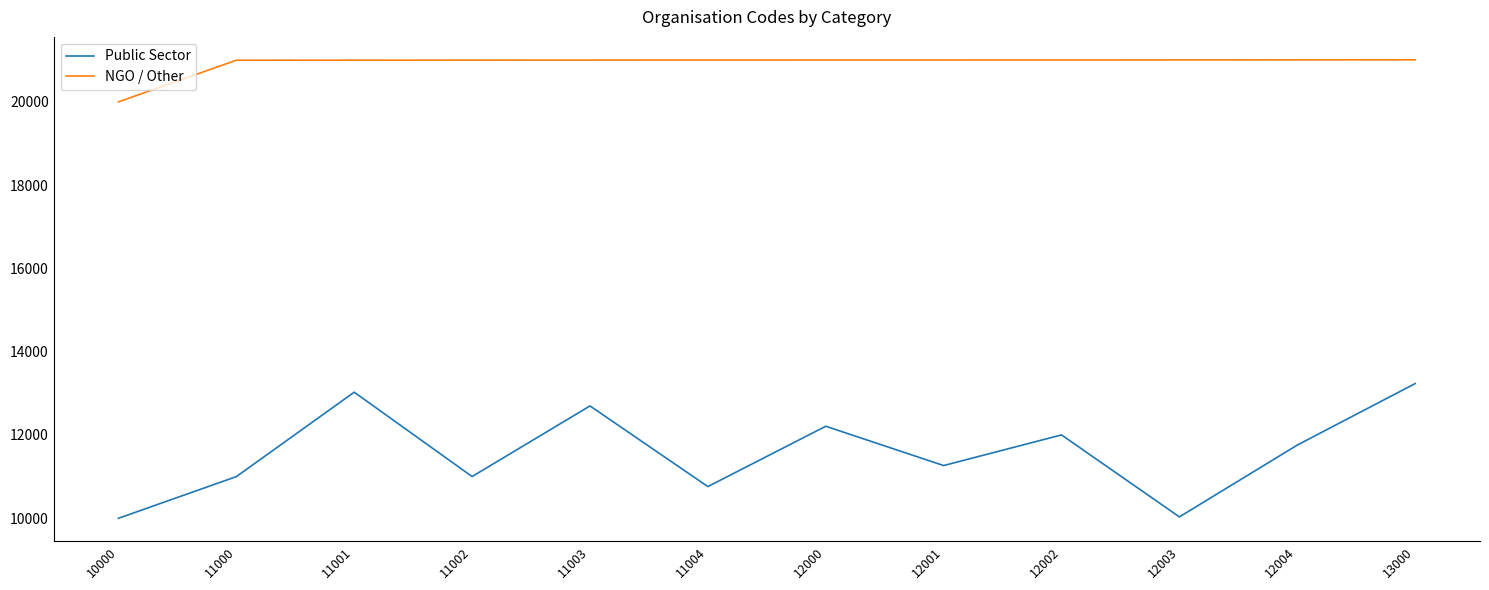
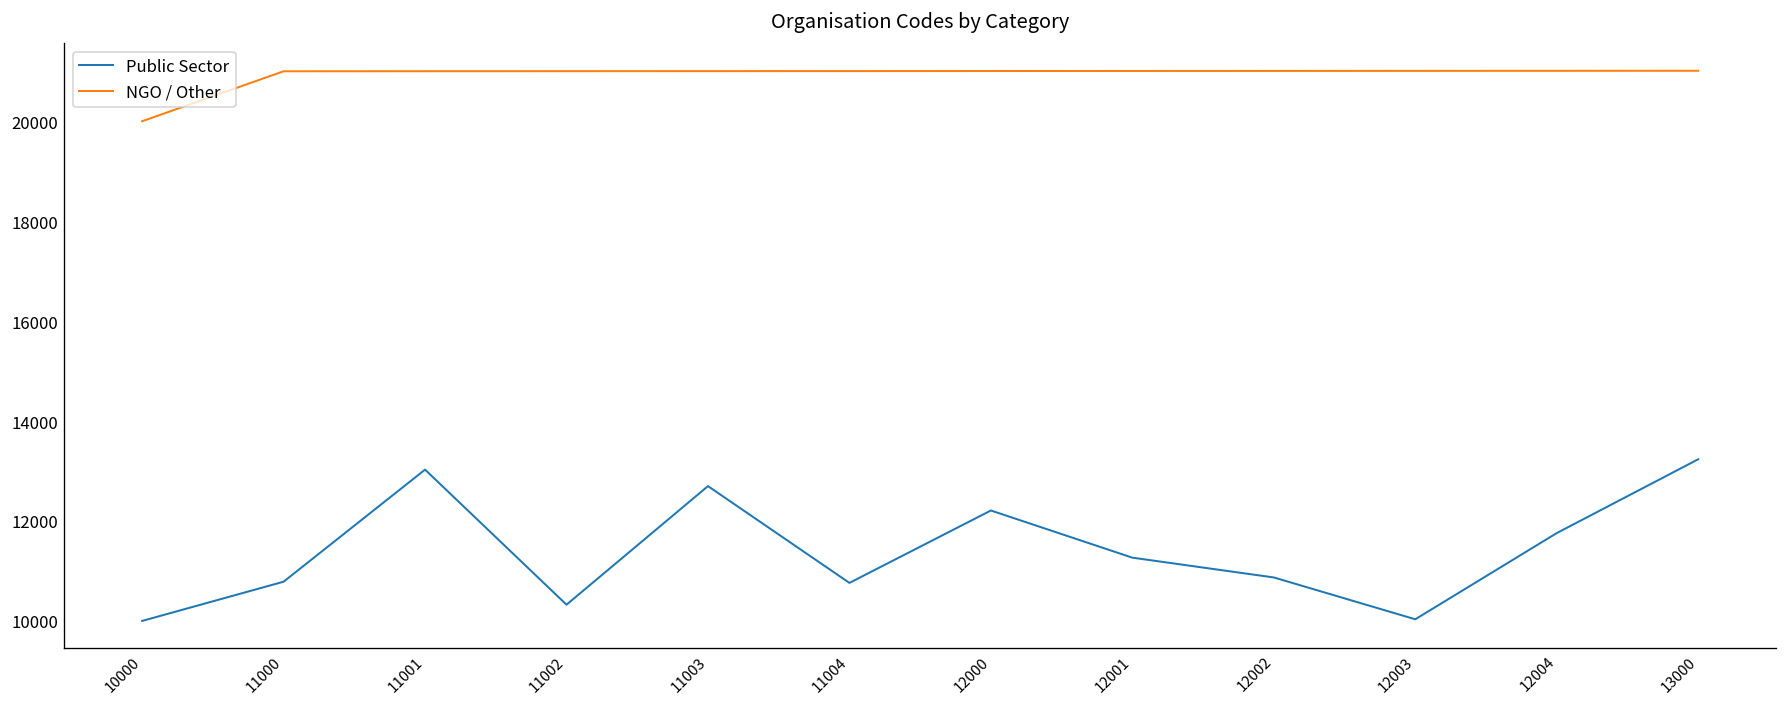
Public Sector, 11000: 11000 -> 10800
Public Sector, 11002: 11000 -> 10300
Public Sector, 12002: 12000 -> 10900
